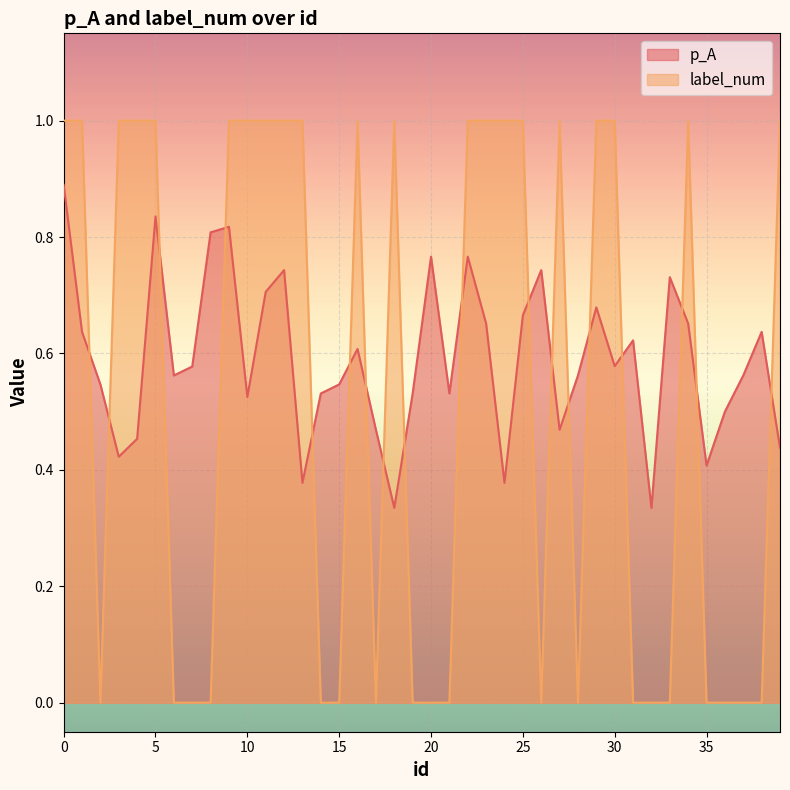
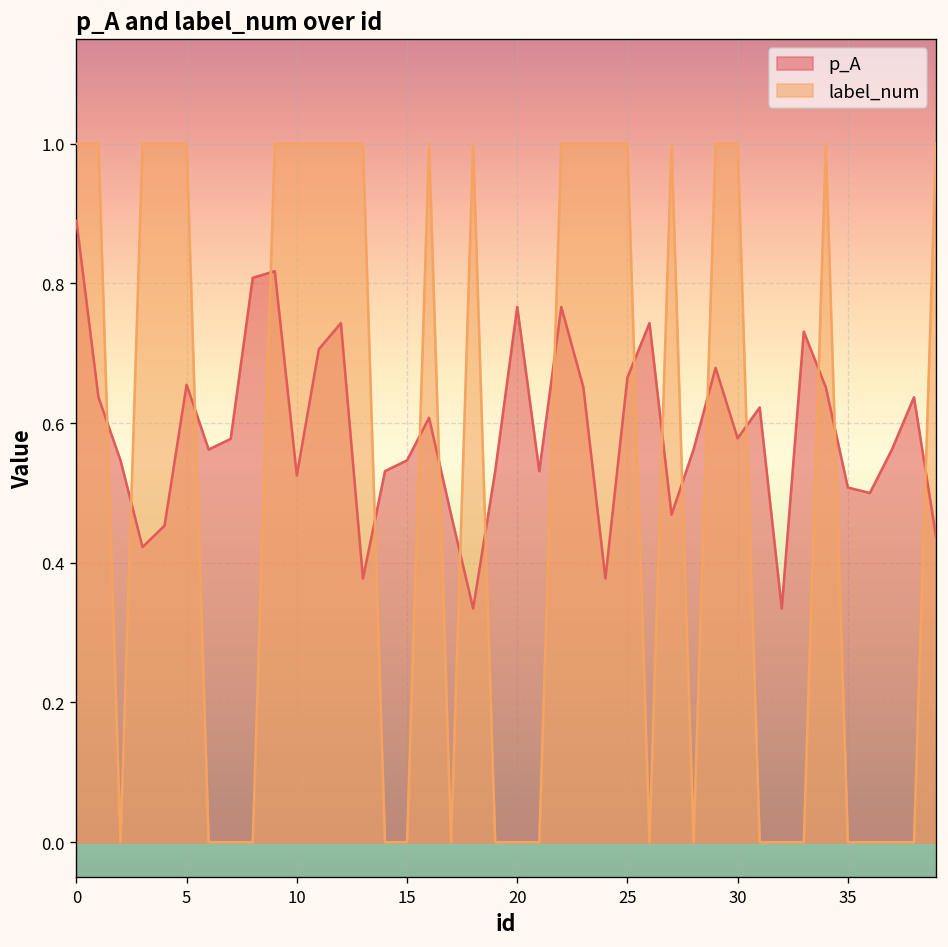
p_A, 5: 0.84 -> 0.65
p_A, 35: 0.41 -> 0.51
